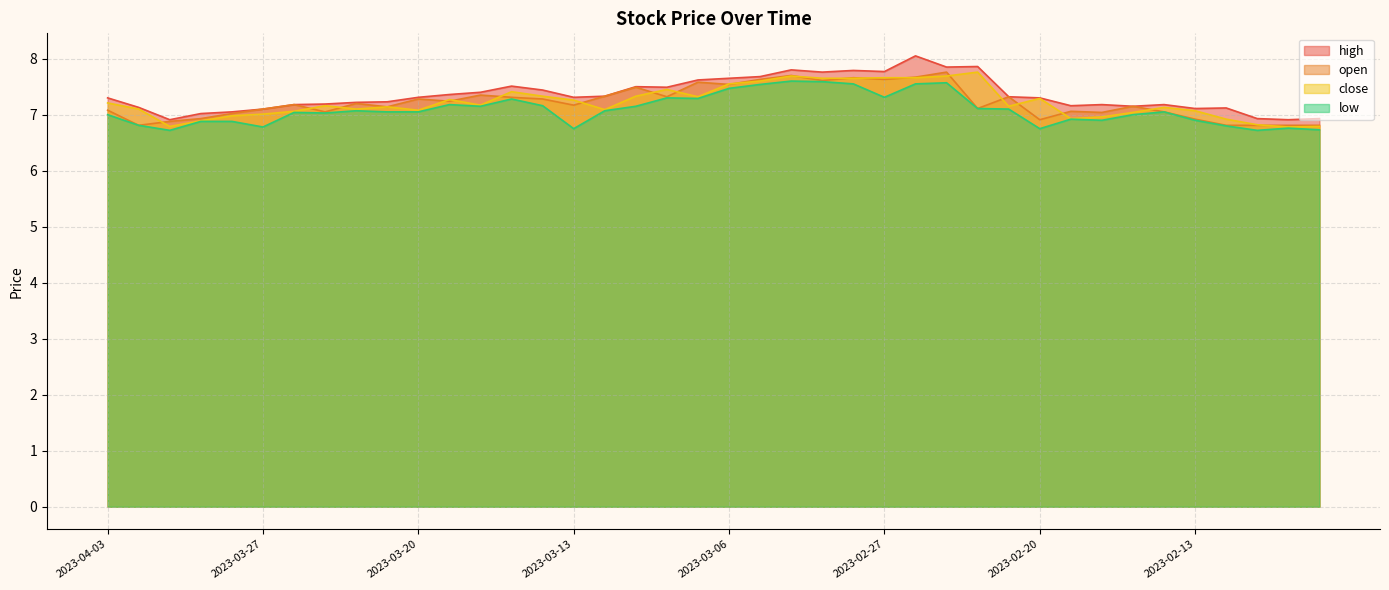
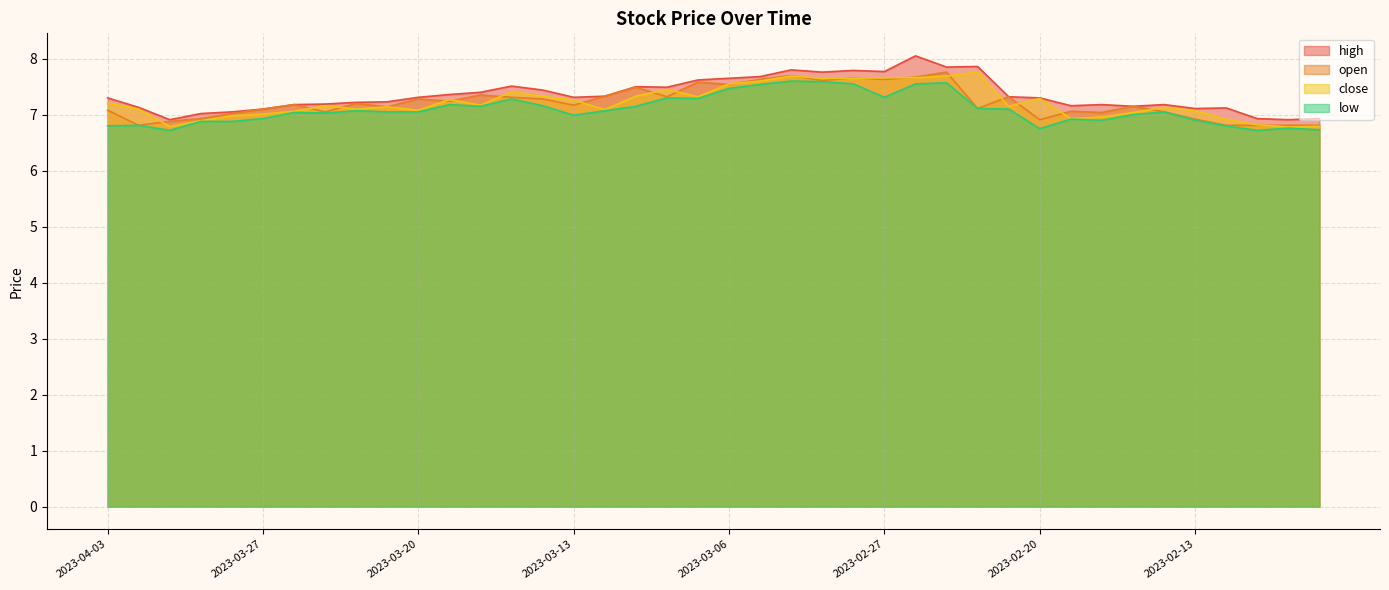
low, 2023-04-03: 7.0 -> 6.8
low, 2023-03-27: 6.8 -> 6.9
low, 2023-03-13: 6.8 -> 7.0
